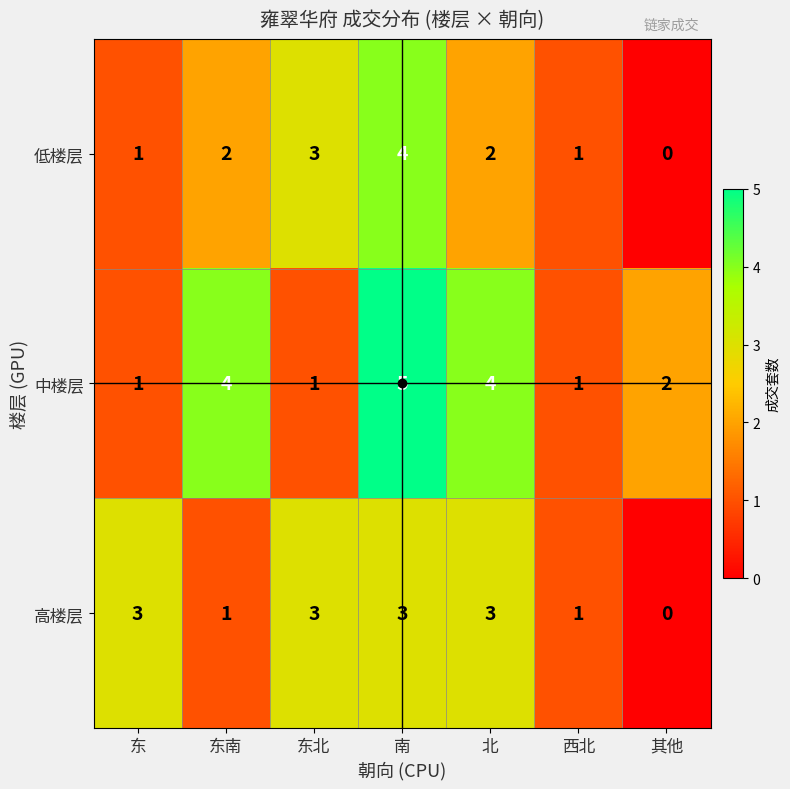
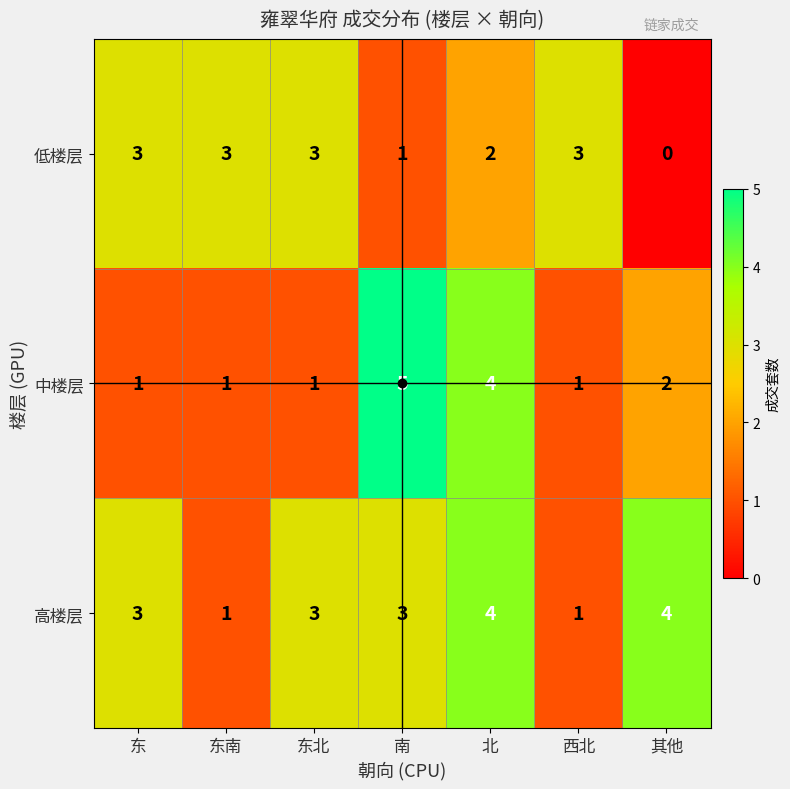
低楼层, 东: 1 -> 3
低楼层, 东南: 2 -> 3
低楼层, 南: 4 -> 1
低楼层, 西北: 1 -> 3
中楼层, 东南: 4 -> 1
高楼层, 北: 3 -> 4
高楼层, 其他: 0 -> 4
